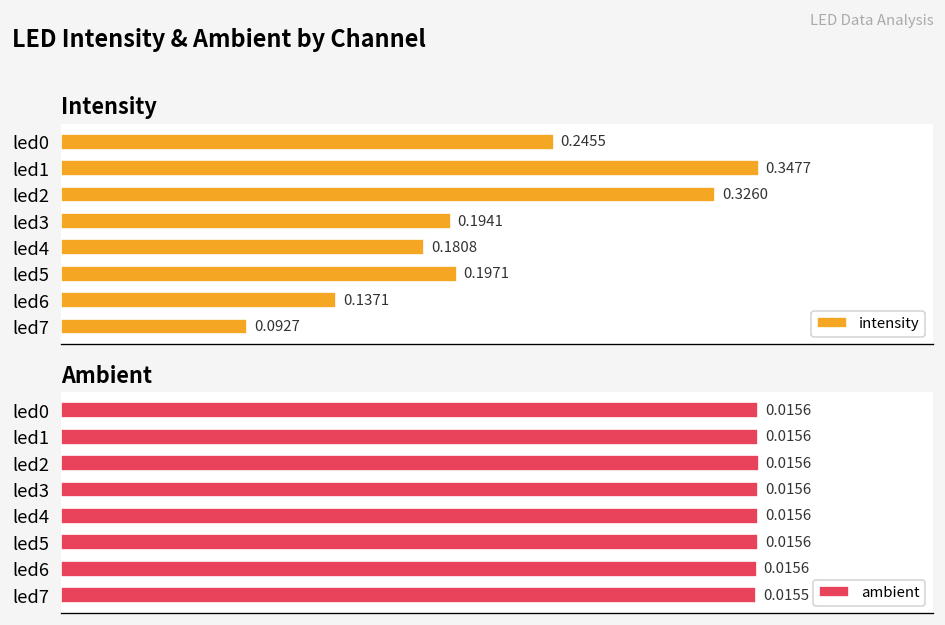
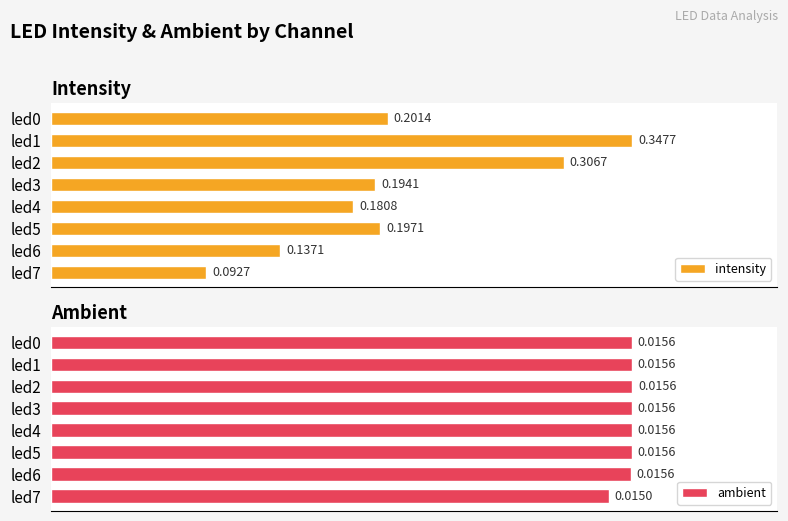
Intensity, led0: 0.2455 -> 0.2014
Intensity, led2: 0.3260 -> 0.3067
Ambient, led7: 0.0155 -> 0.0150
